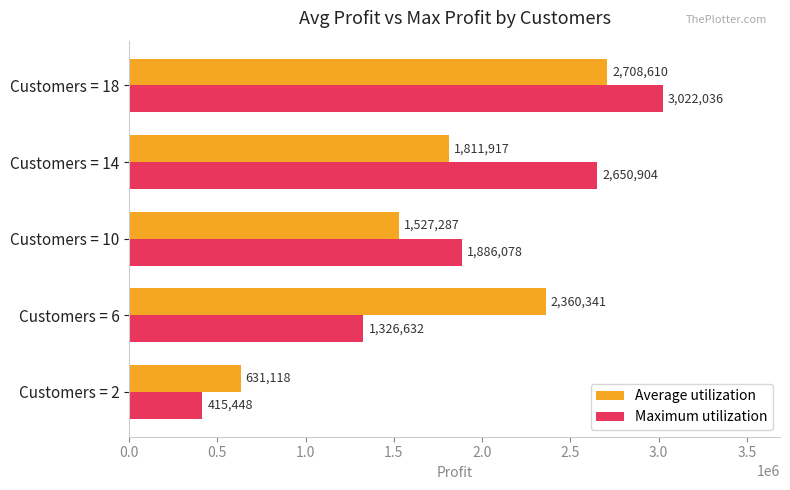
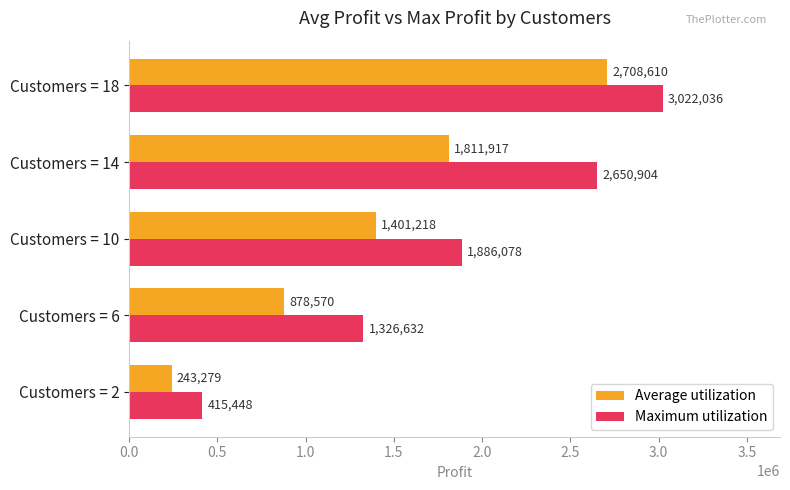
Average utilization, Customers = 10: 1,527,287 -> 1,401,218
Average utilization, Customers = 6: 2,360,341 -> 878,570
Average utilization, Customers = 2: 631,118 -> 243,279
